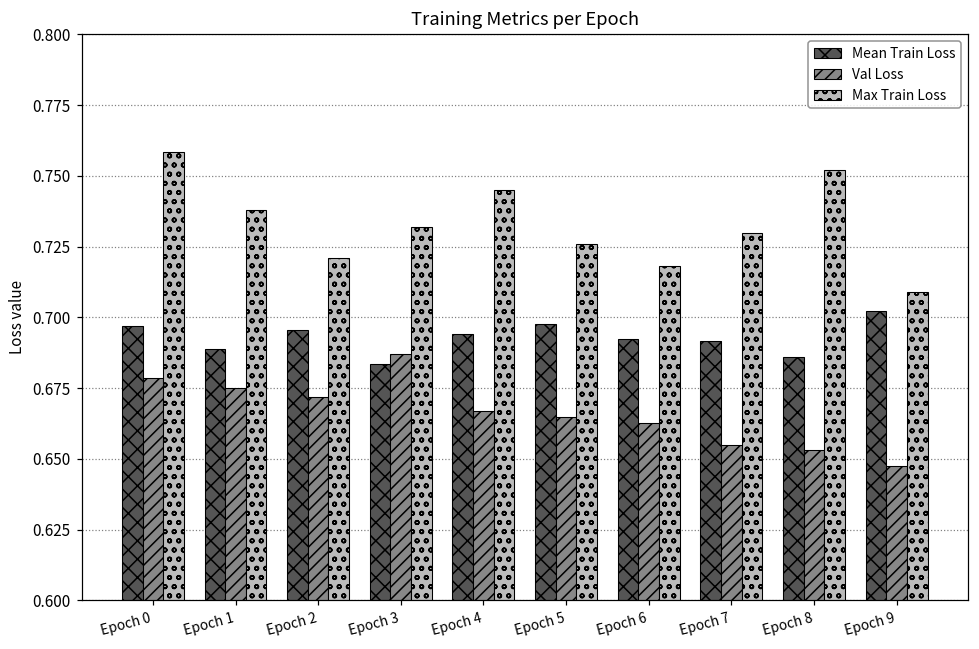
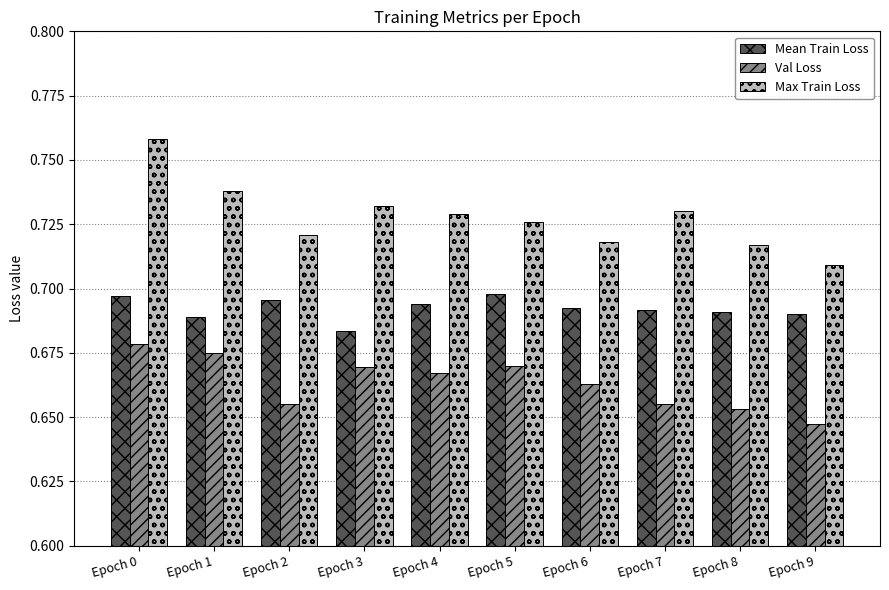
Val Loss, Epoch 2: 0.672 -> 0.655
Val Loss, Epoch 3: 0.687 -> 0.670
Max Train Loss, Epoch 4: 0.745 -> 0.729
Val Loss, Epoch 5: 0.665 -> 0.670
Mean Train Loss, Epoch 8: 0.686 -> 0.691
Max Train Loss, Epoch 8: 0.752 -> 0.717
Mean Train Loss, Epoch 9: 0.702 -> 0.690
